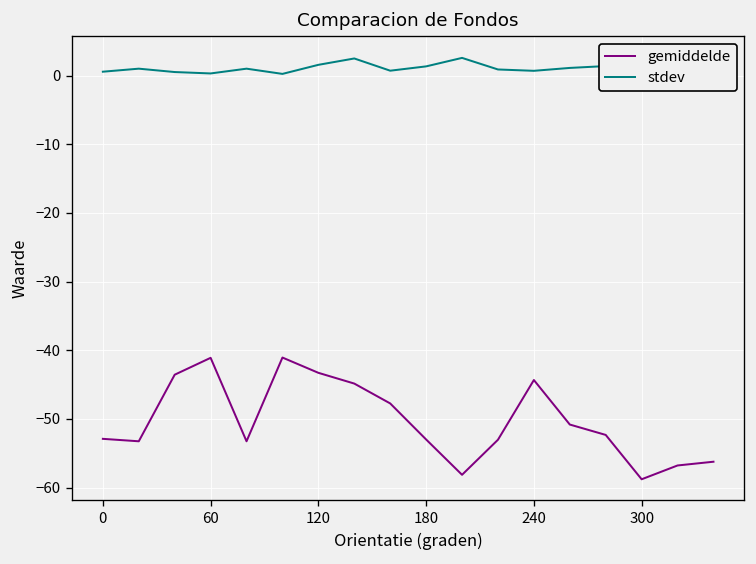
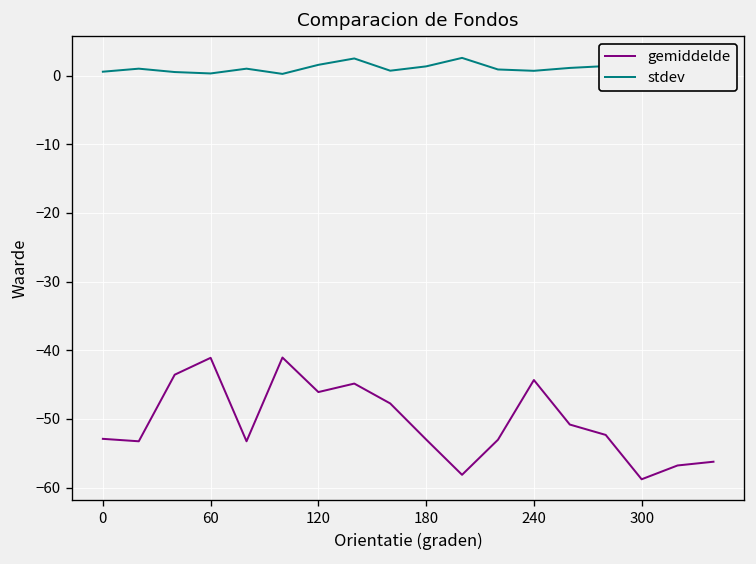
gemiddelde, 120: -43 -> -46
